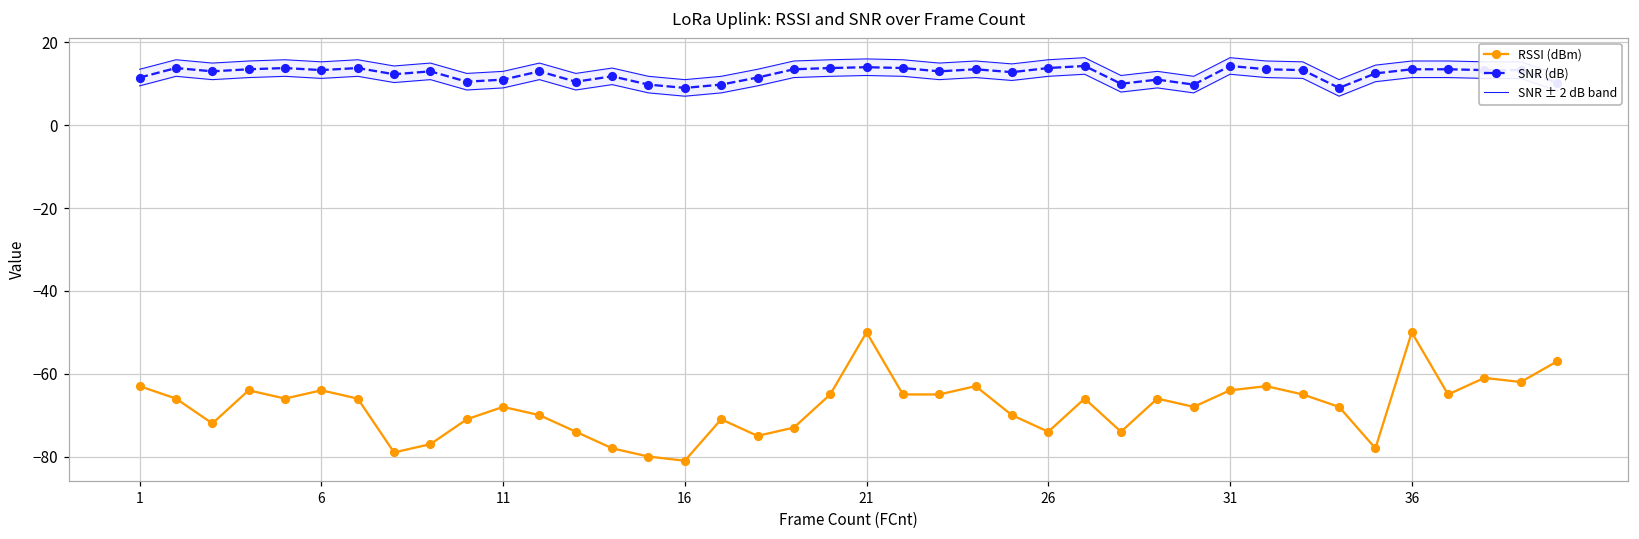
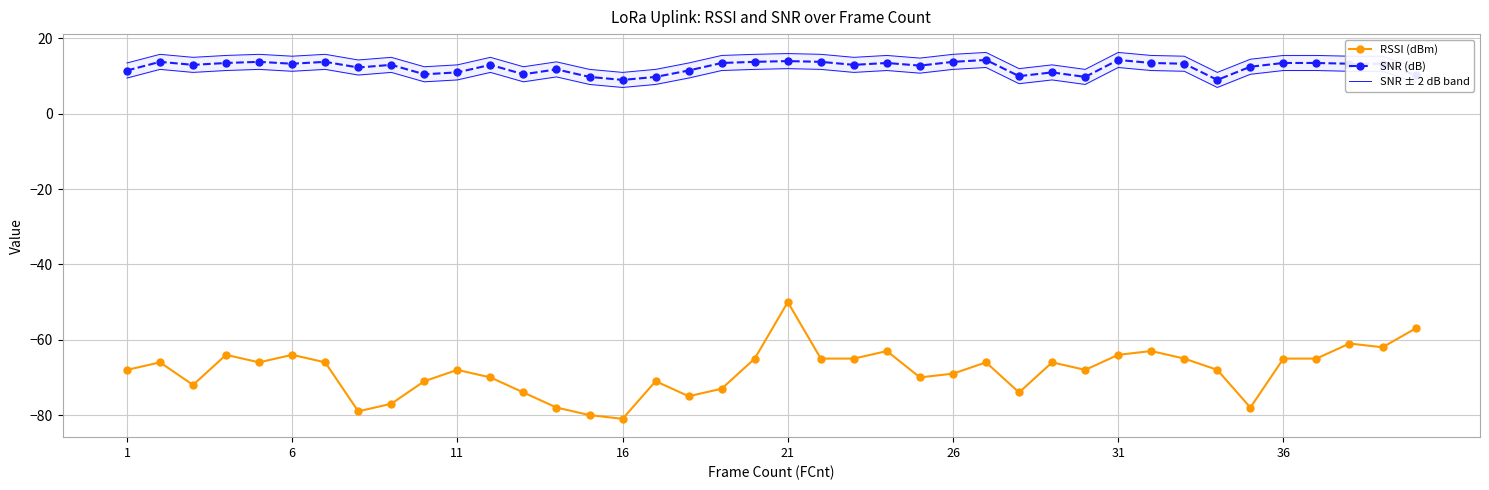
RSSI (dBm), 1: -63 -> -68
RSSI (dBm), 26: -74 -> -69
RSSI (dBm), 36: -50 -> -65
